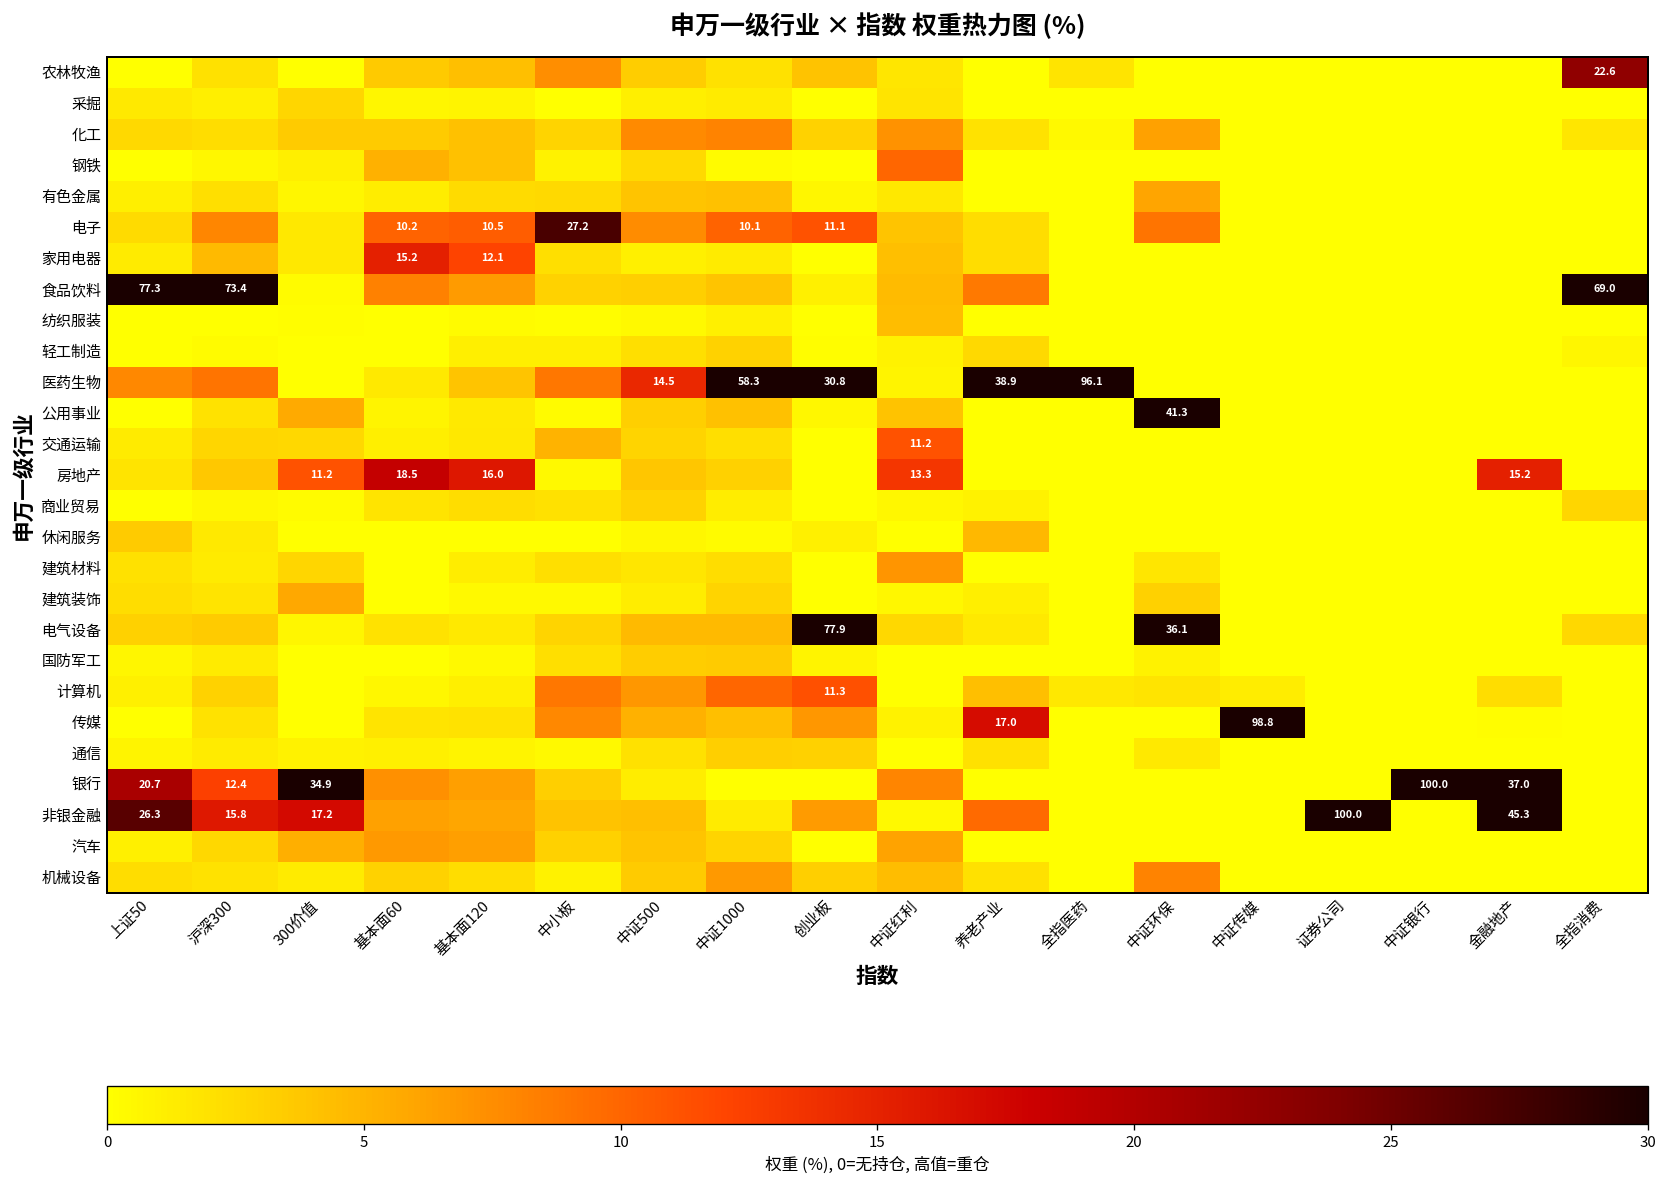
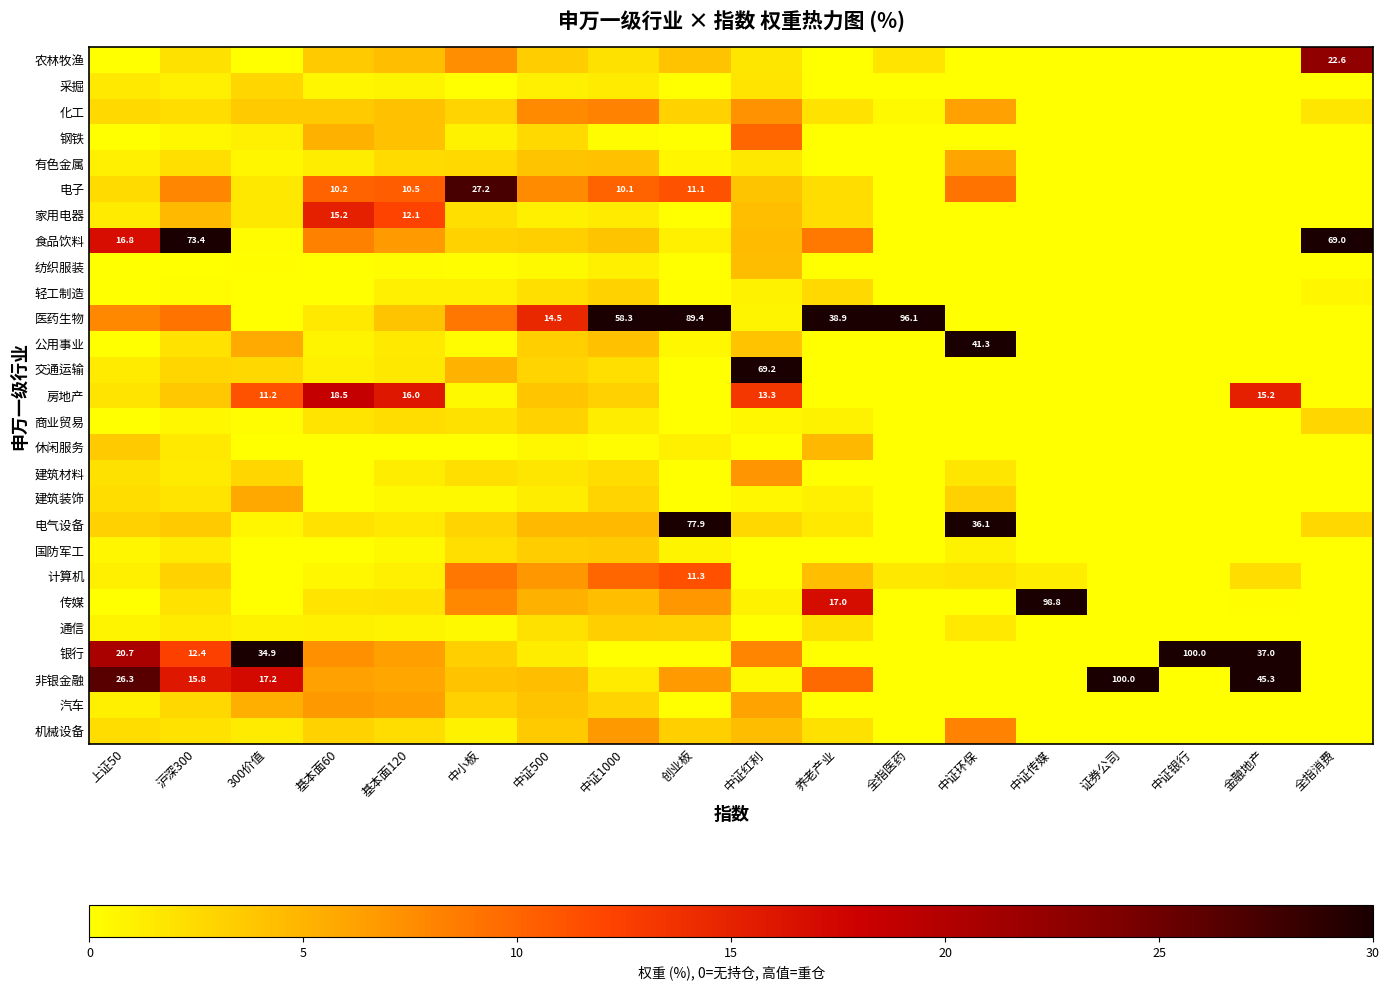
食品饮料, 上证50: 77.3 -> 16.8
医药生物, 创业板: 30.8 -> 89.4
交通运输, 中证红利: 11.2 -> 69.2
